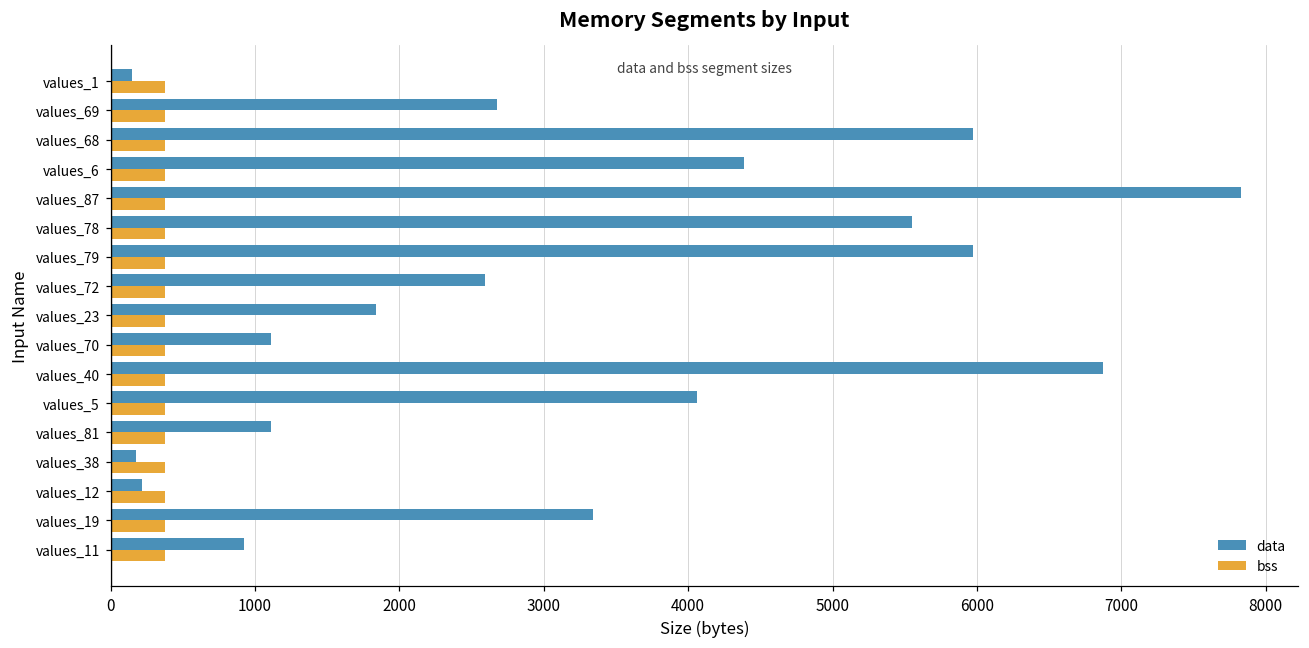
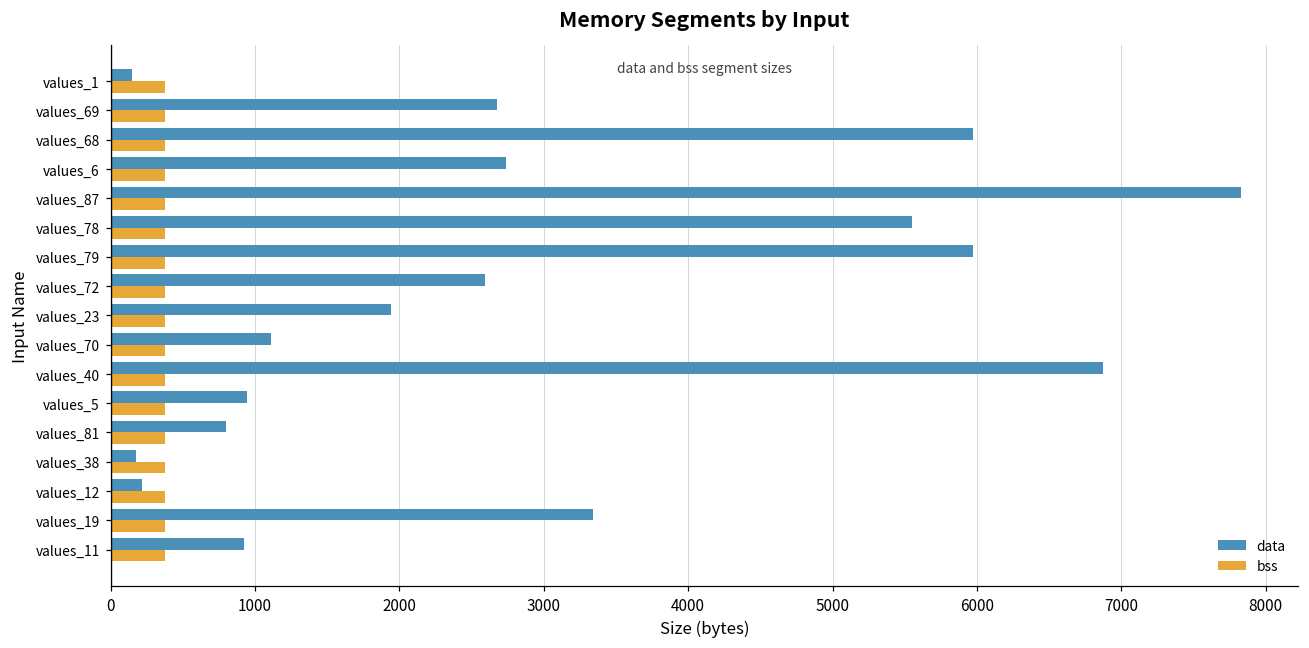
data, values_6: 4390 -> 2740
data, values_23: 1840 -> 1940
data, values_5: 4060 -> 940
data, values_81: 1110 -> 800
